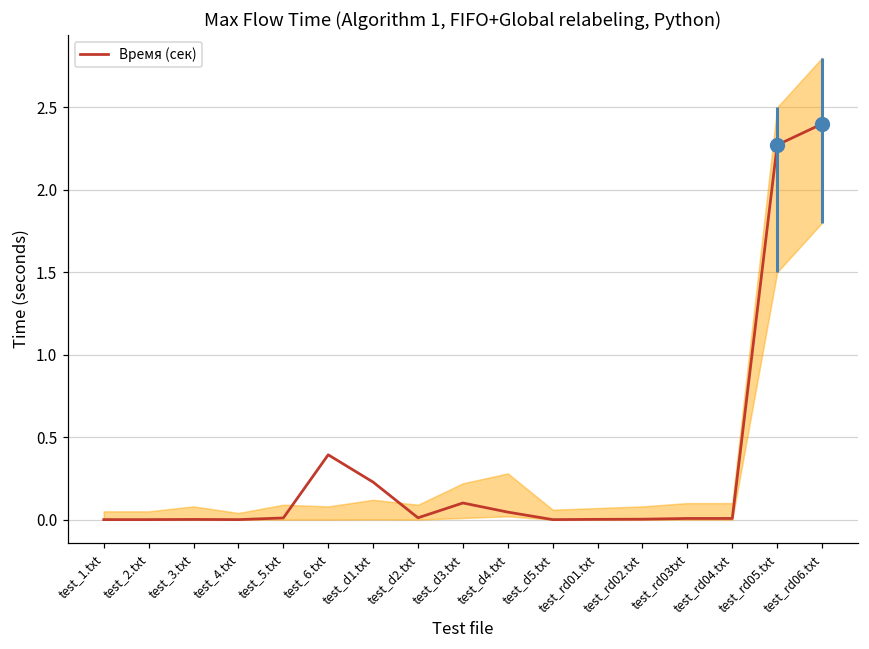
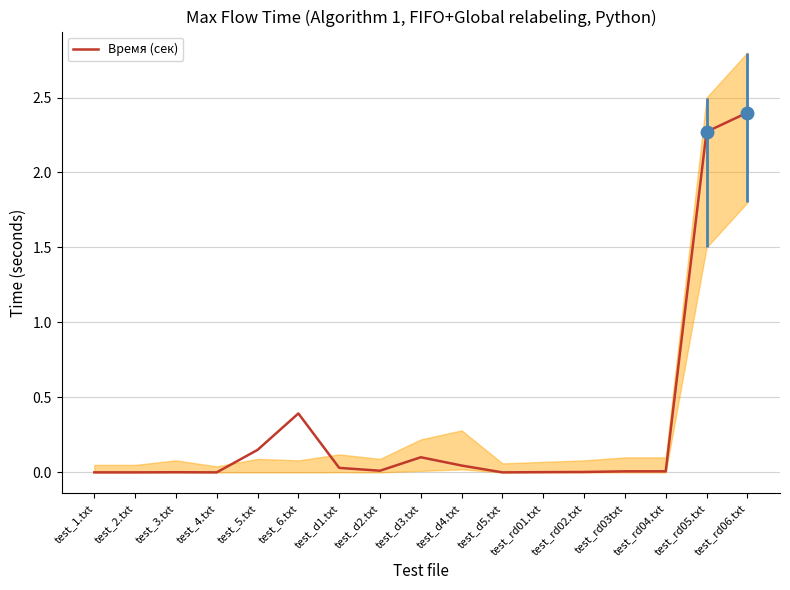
Время (сек), test_5.txt: 0.01 -> 0.15
Время (сек), test_d1.txt: 0.23 -> 0.03
